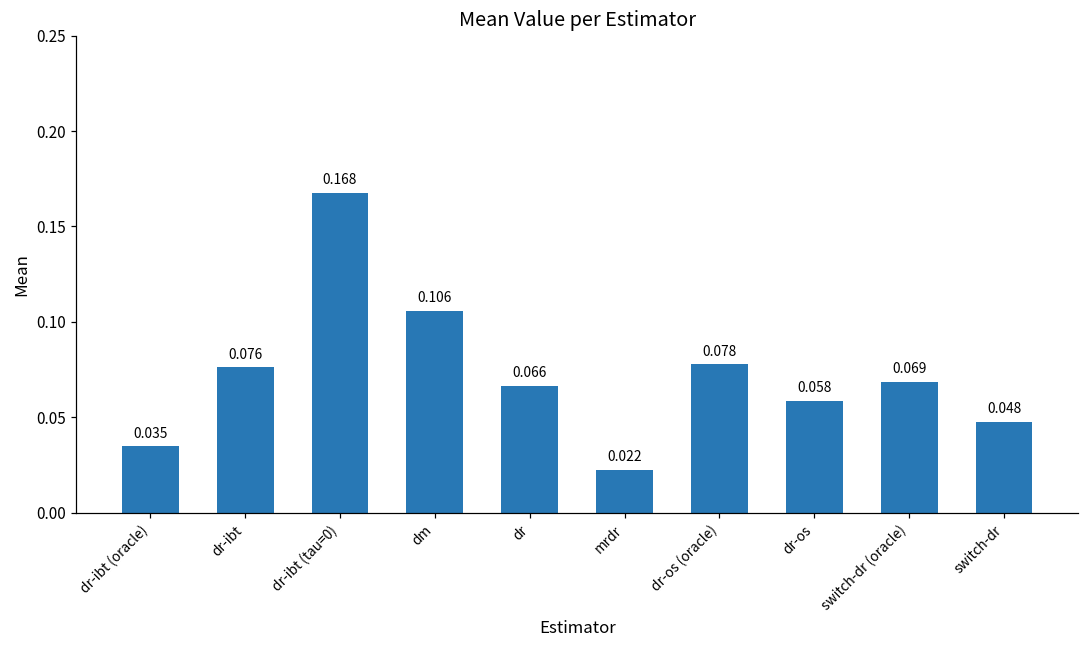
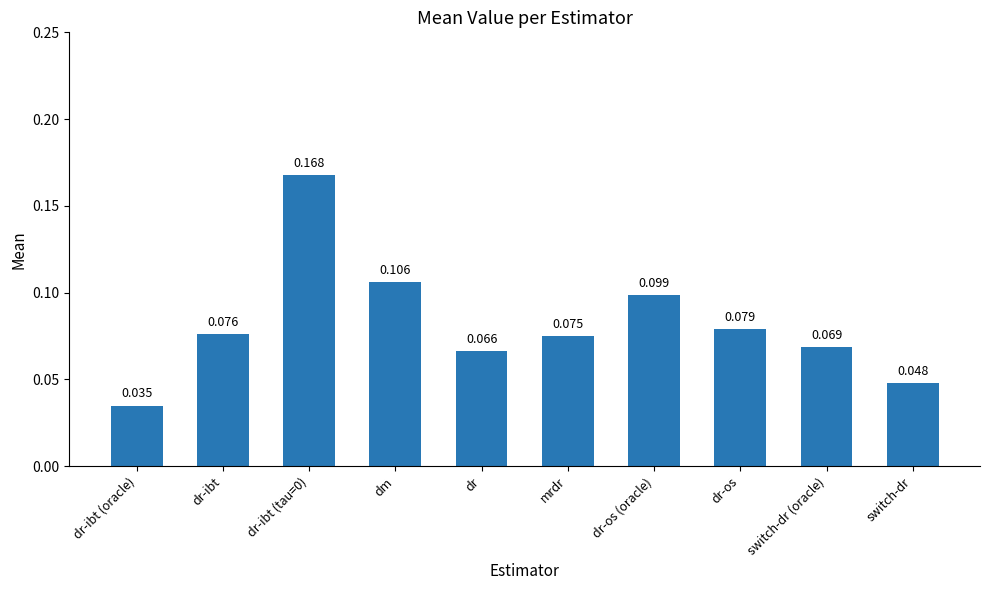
mrdr: 0.022 -> 0.075
dr-os (oracle): 0.078 -> 0.099
dr-os: 0.058 -> 0.079
